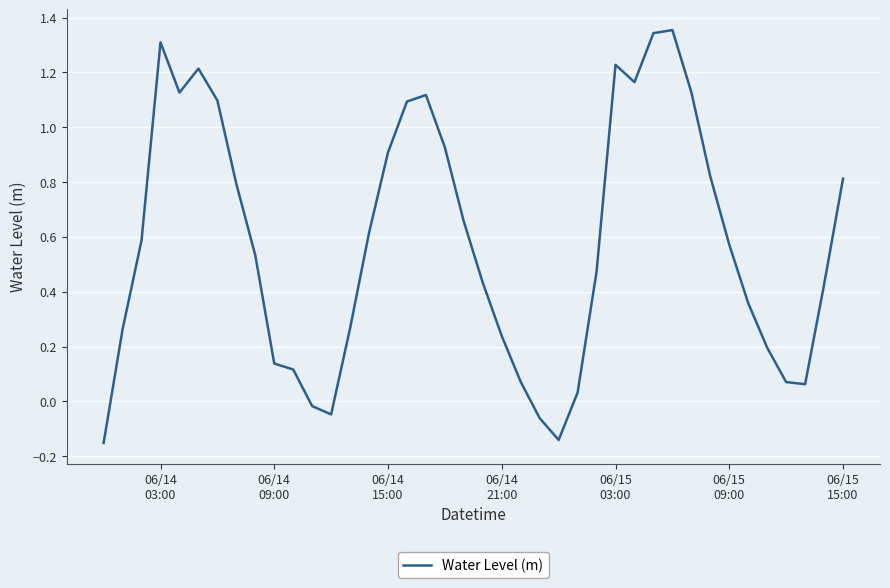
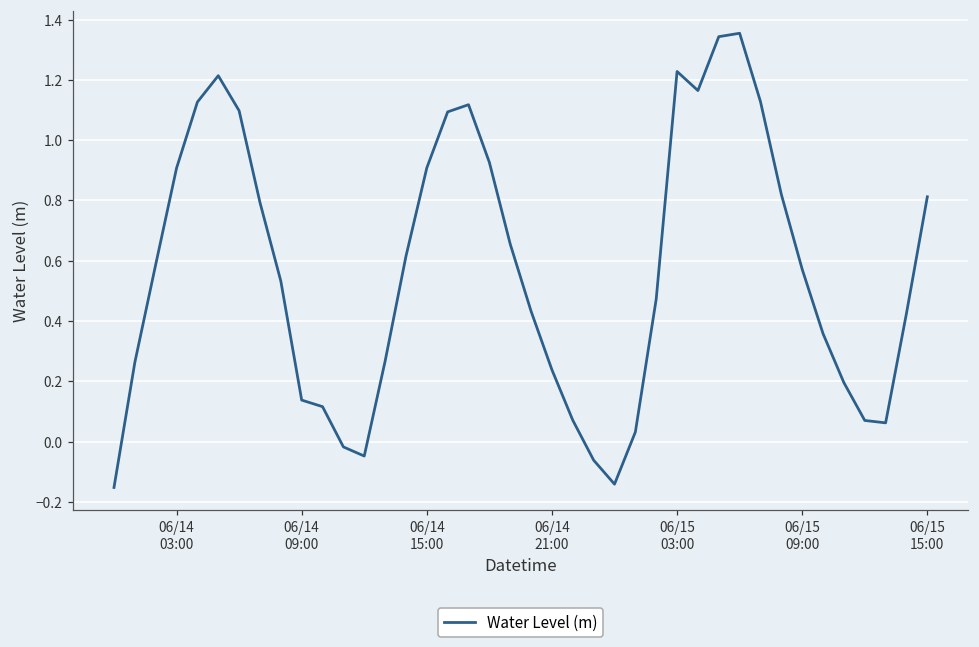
06/14 03:00: 1.31 -> 0.91
